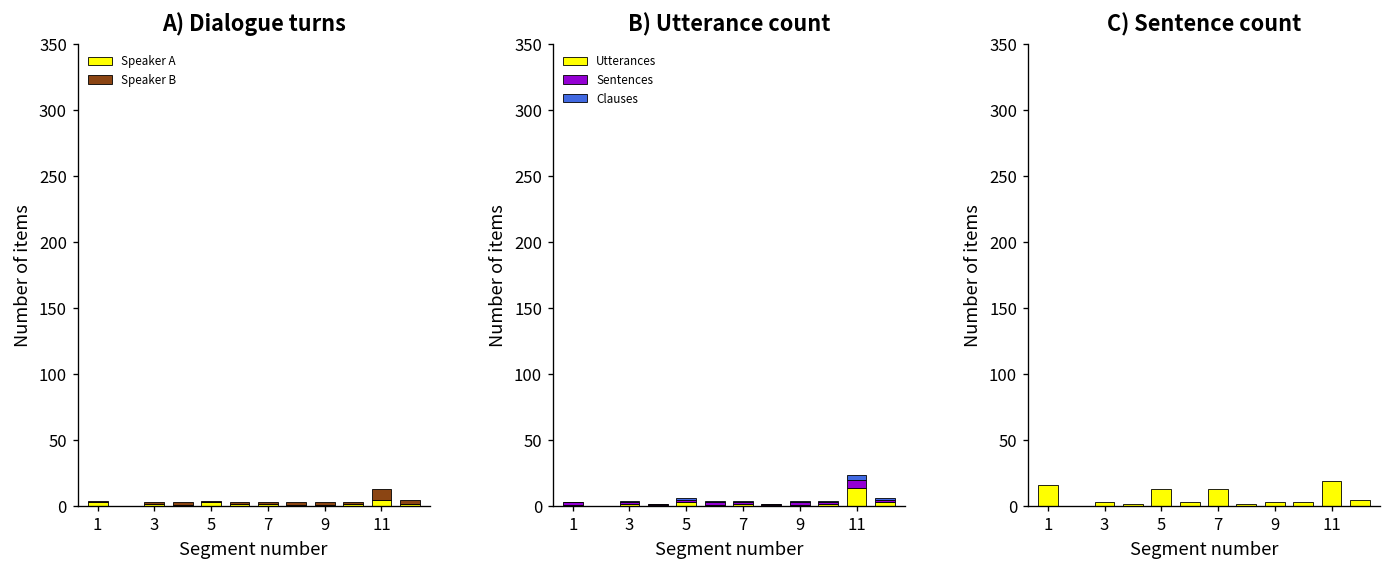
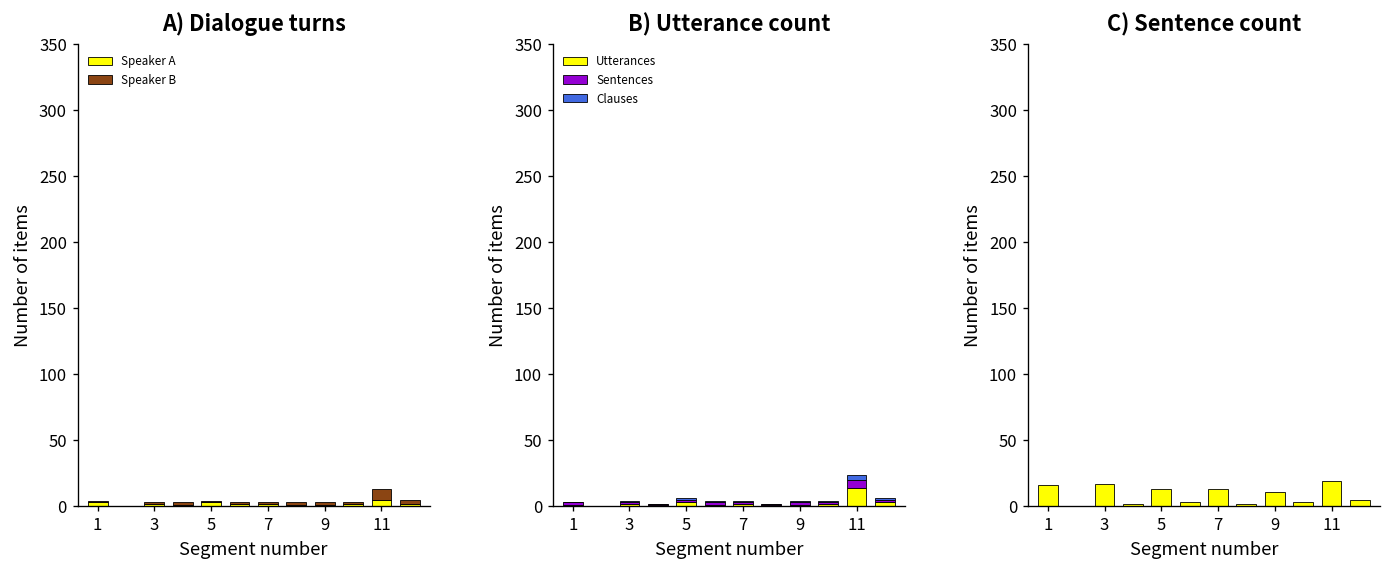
C) Sentence count, 3: 3 -> 17
C) Sentence count, 9: 3 -> 11
